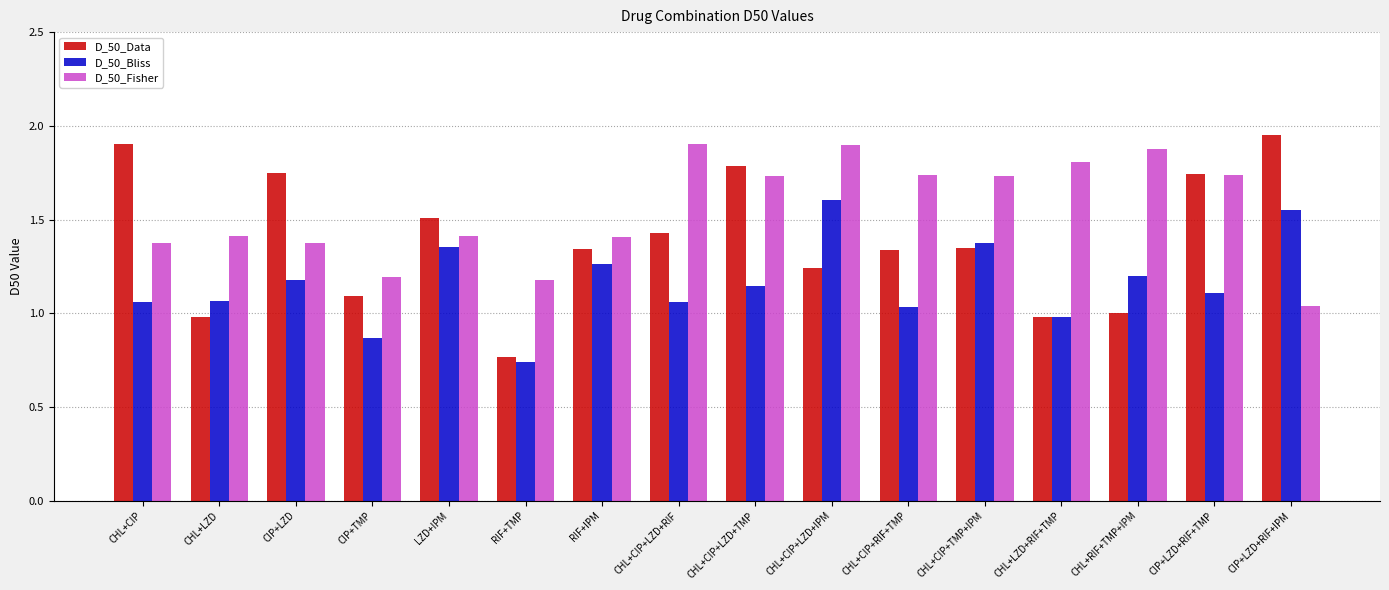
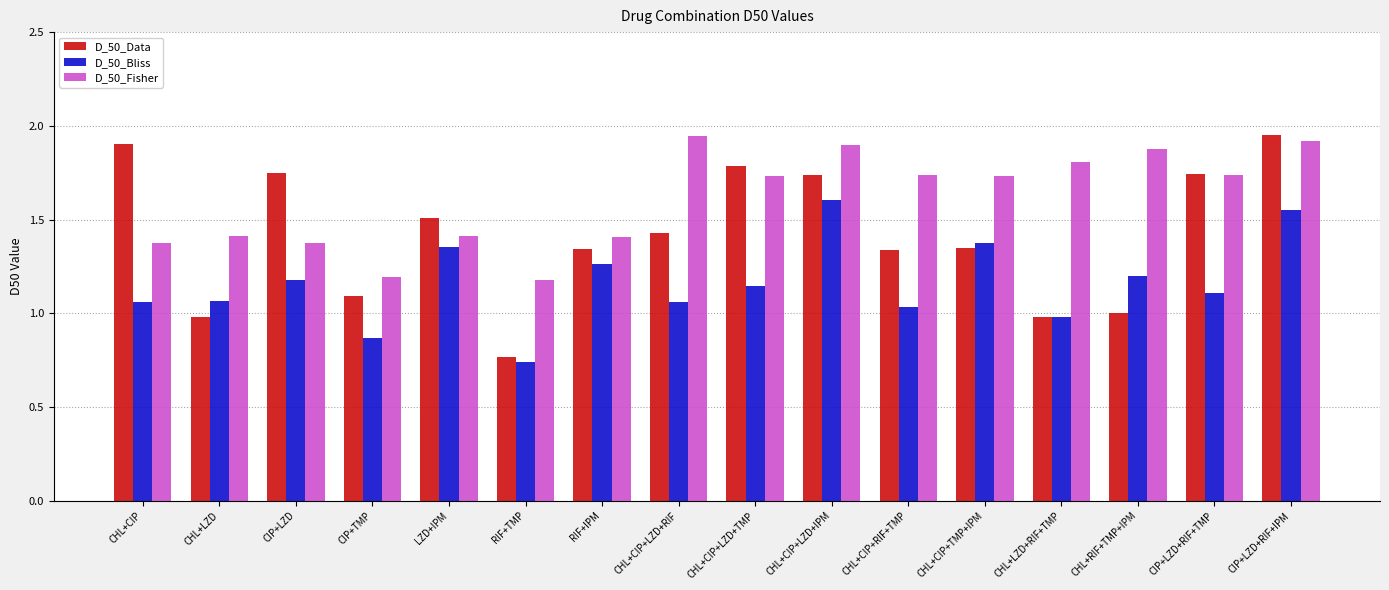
D_50_Fisher, CHL+CIP+LZD+RIF: 1.90 -> 1.95
D_50_Data, CHL+CIP+LZD+IPM: 1.24 -> 1.74
D_50_Fisher, CIP+LZD+RIF+IPM: 1.04 -> 1.92
